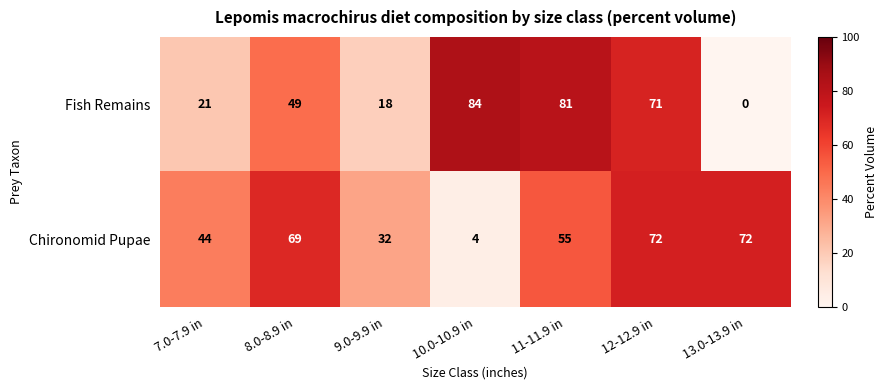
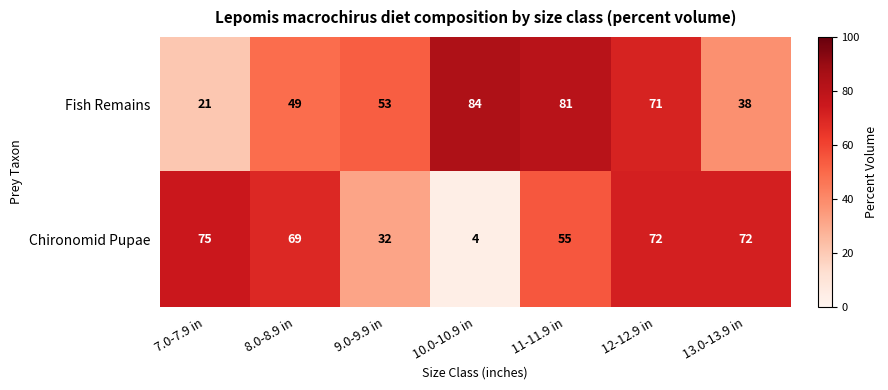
Fish Remains, 9.0-9.9 in: 18 -> 53
Fish Remains, 13.0-13.9 in: 0 -> 38
Chironomid Pupae, 7.0-7.9 in: 44 -> 75
